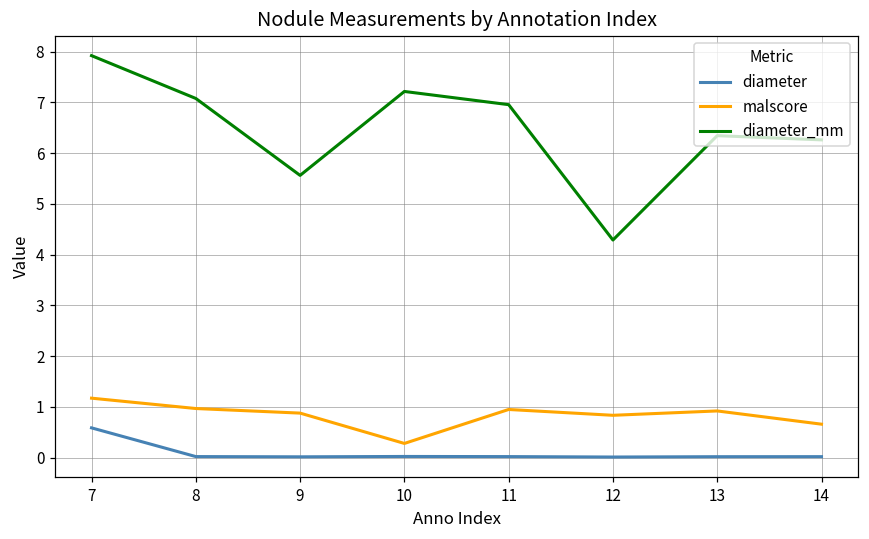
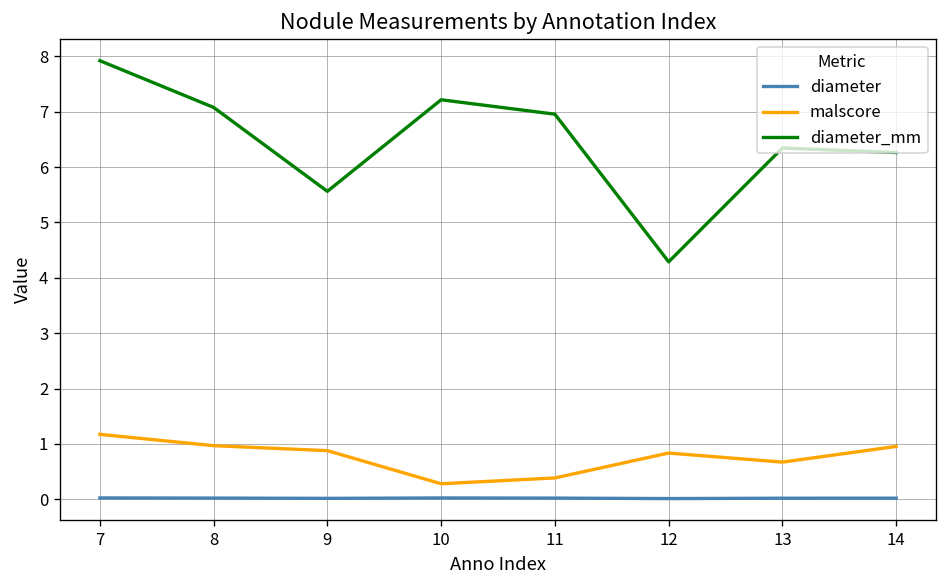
diameter, 7: 0.6 -> 0.0
malscore, 11: 1.0 -> 0.4
malscore, 13: 0.9 -> 0.7
malscore, 14: 0.7 -> 1.0
